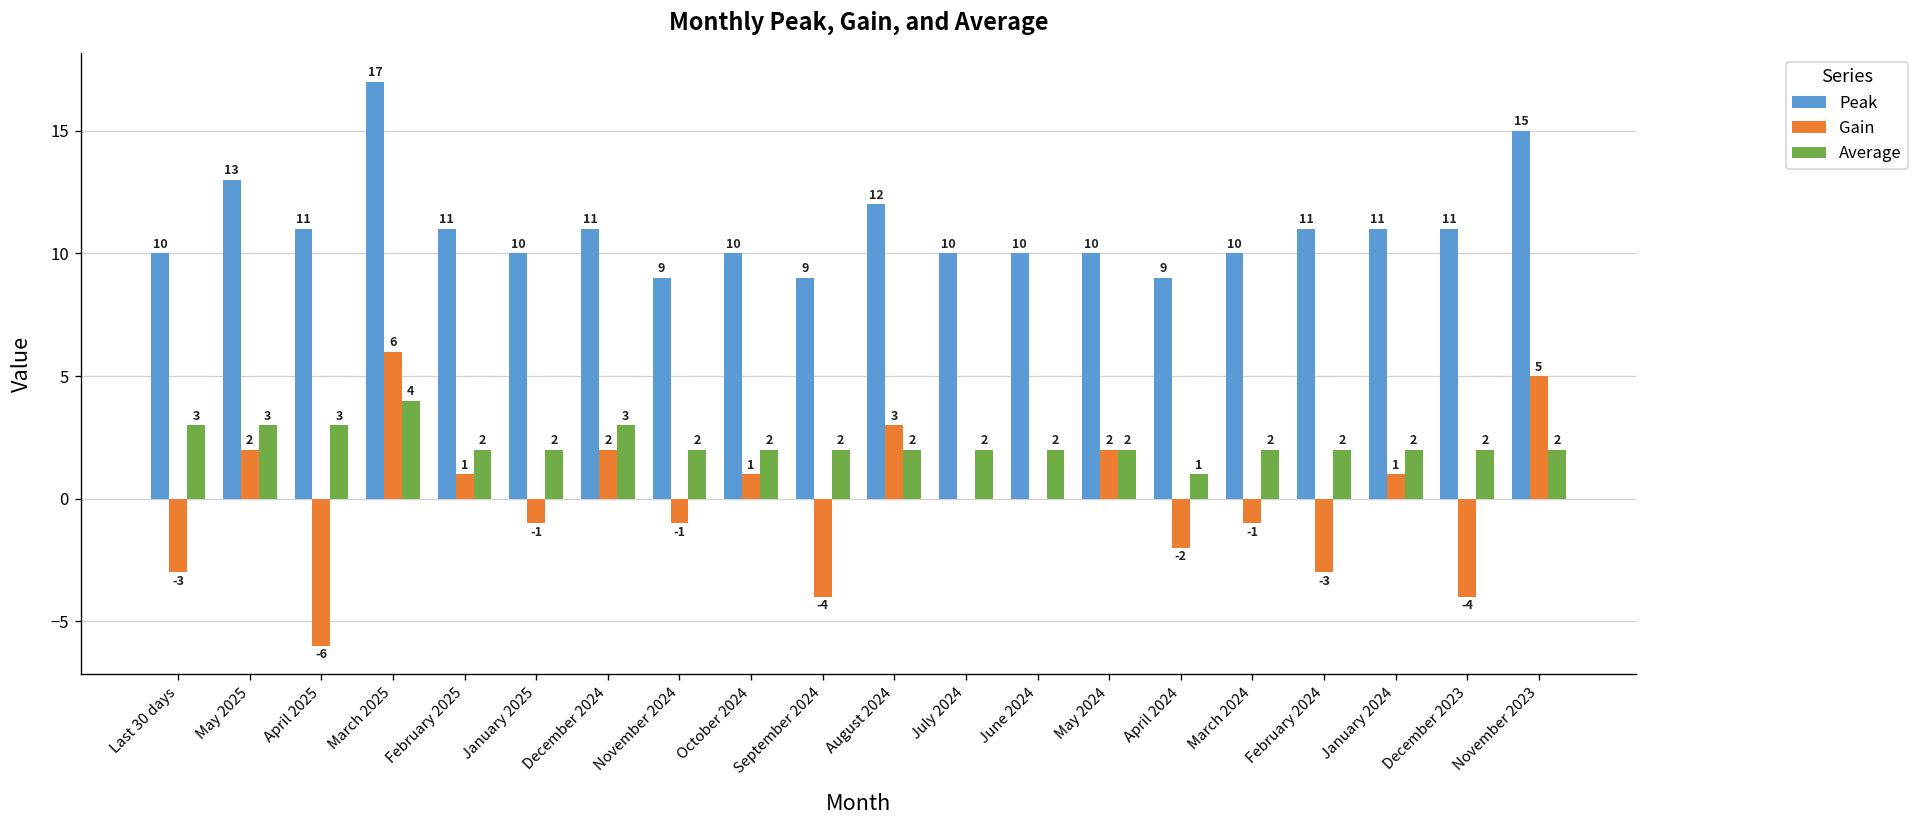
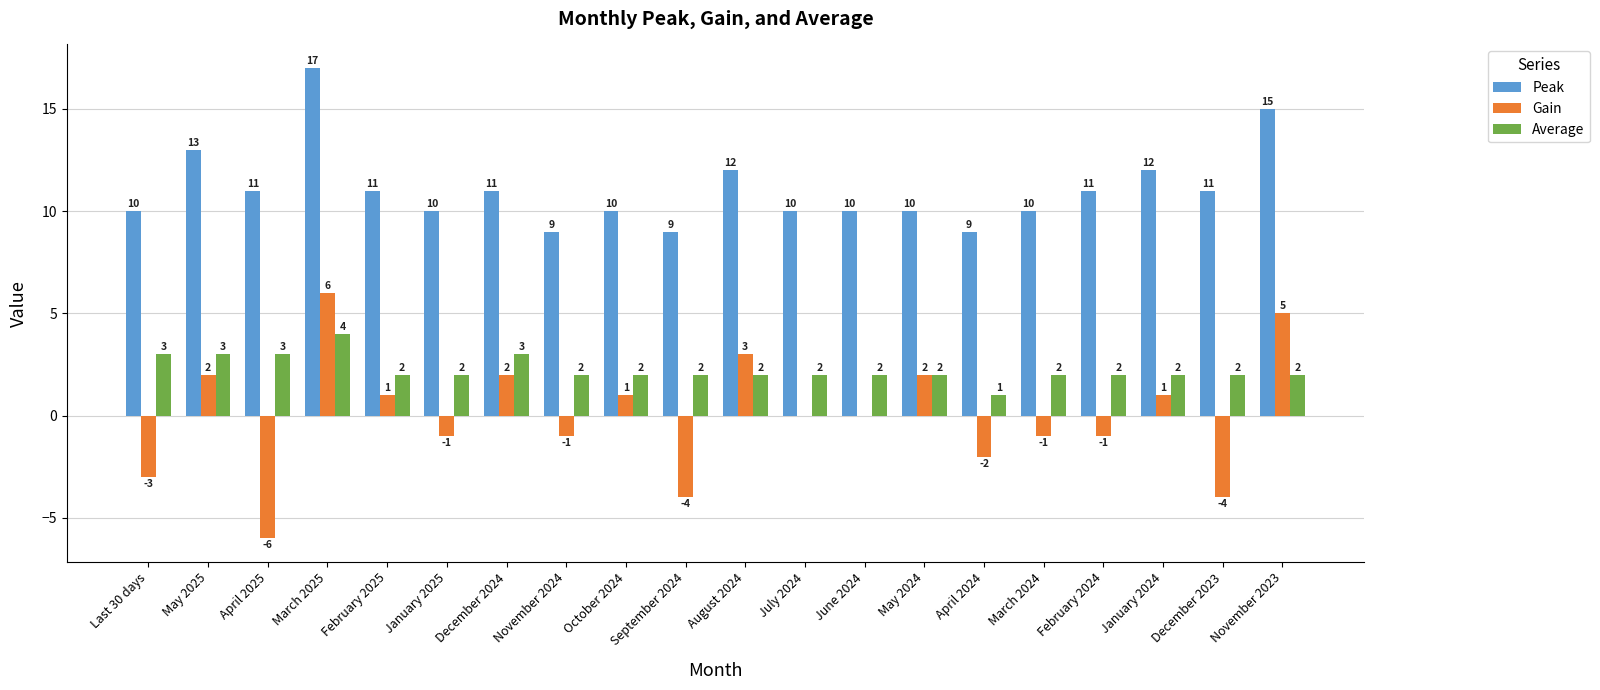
Gain, February 2024: -3 -> -1
Peak, January 2024: 11 -> 12
